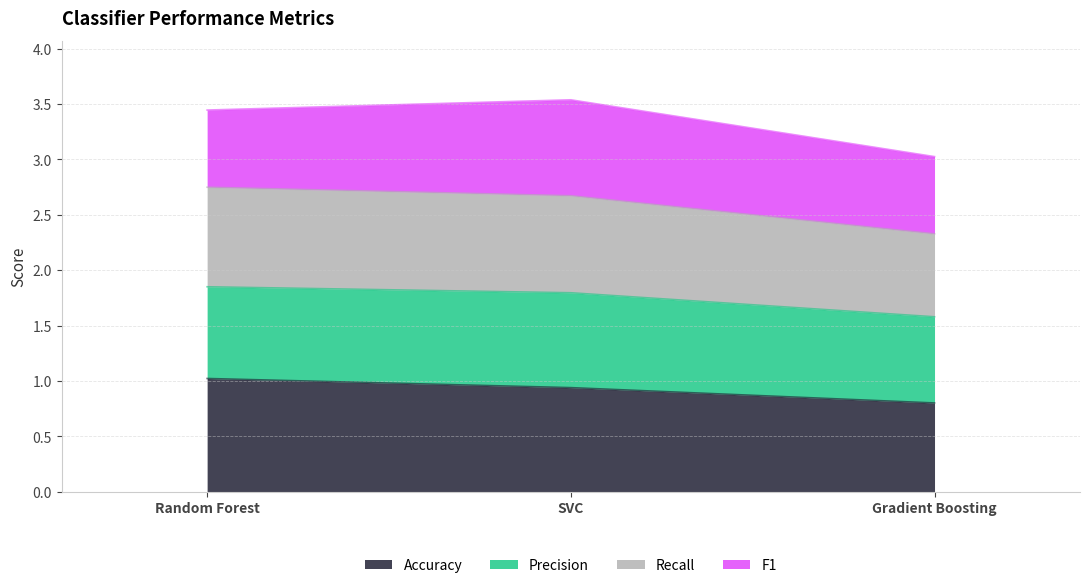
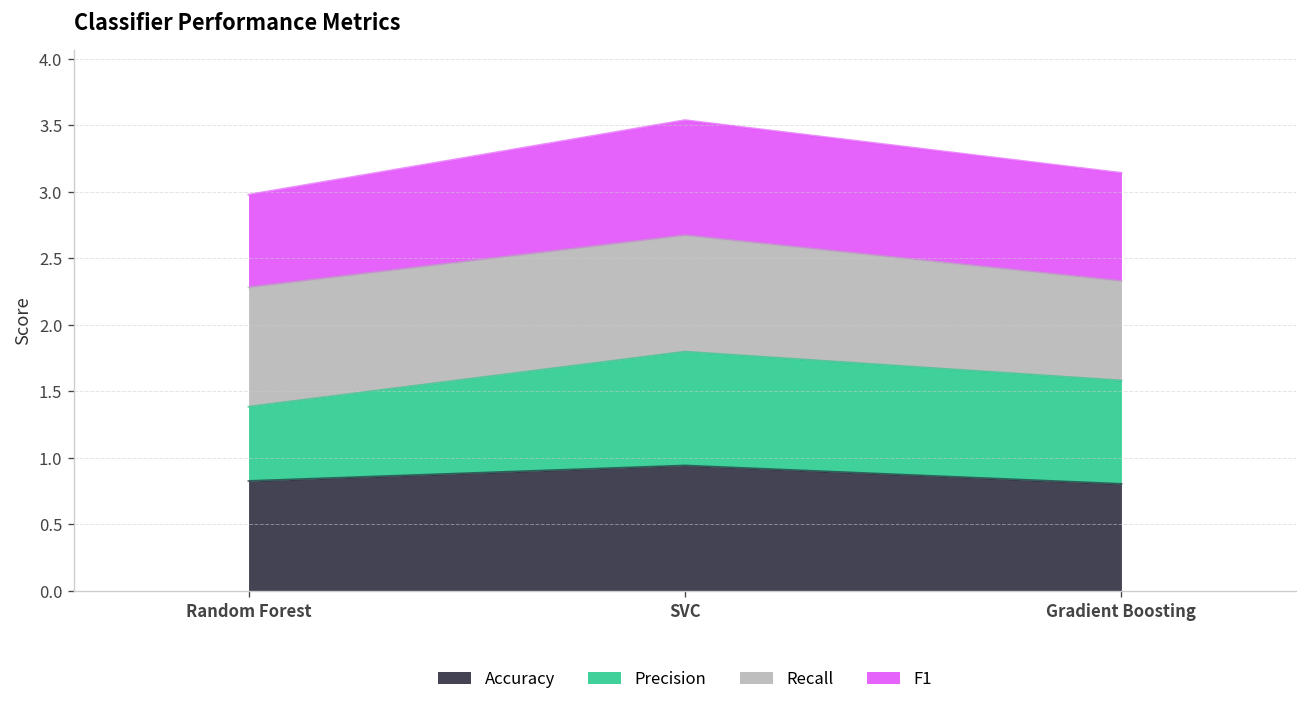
Accuracy, Random Forest: 1.02 -> 0.82
Precision, Random Forest: 0.83 -> 0.56
F1, Gradient Boosting: 0.70 -> 0.81
